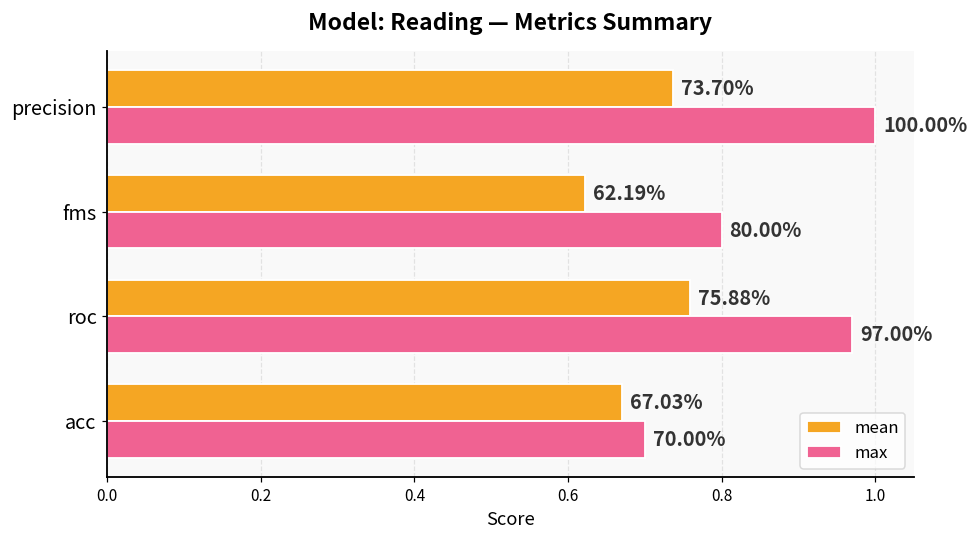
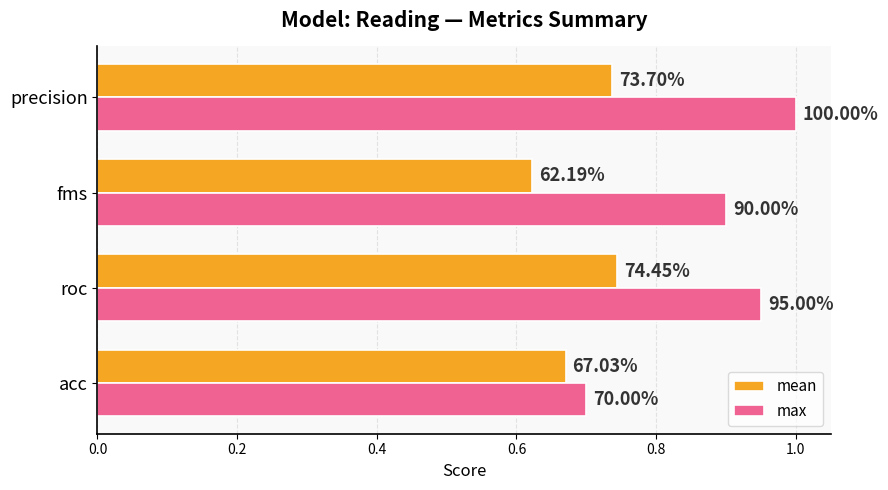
max, fms: 80.00% -> 90.00%
mean, roc: 75.88% -> 74.45%
max, roc: 97.00% -> 95.00%
